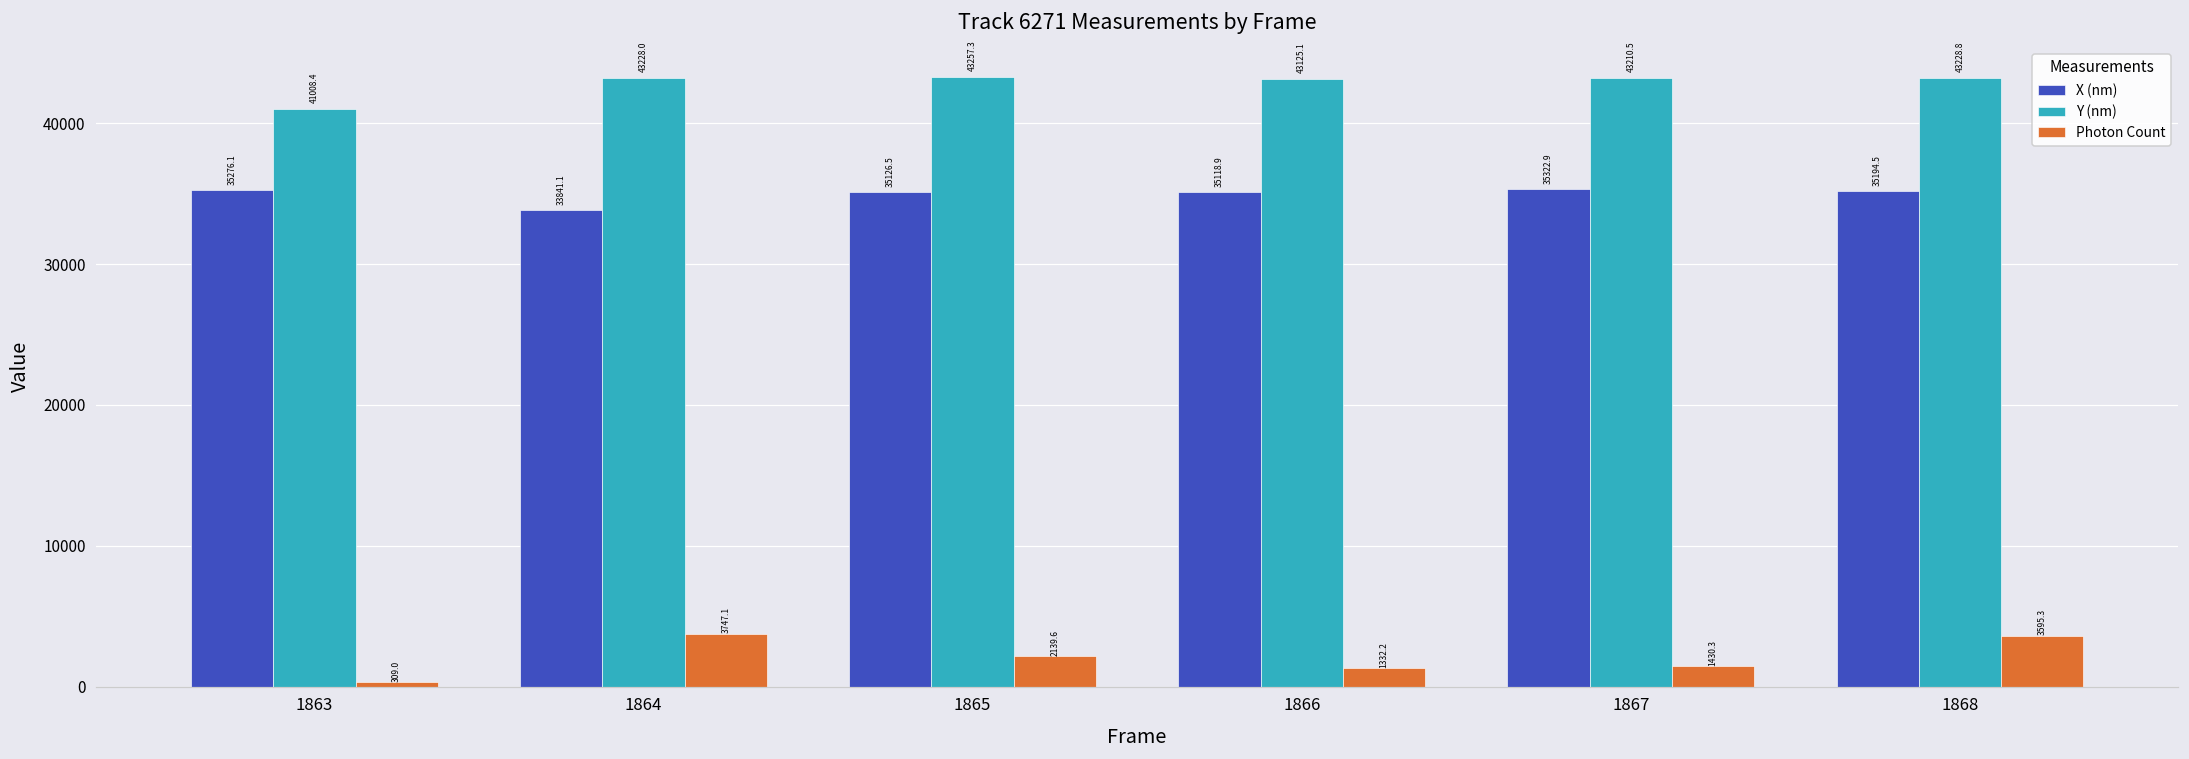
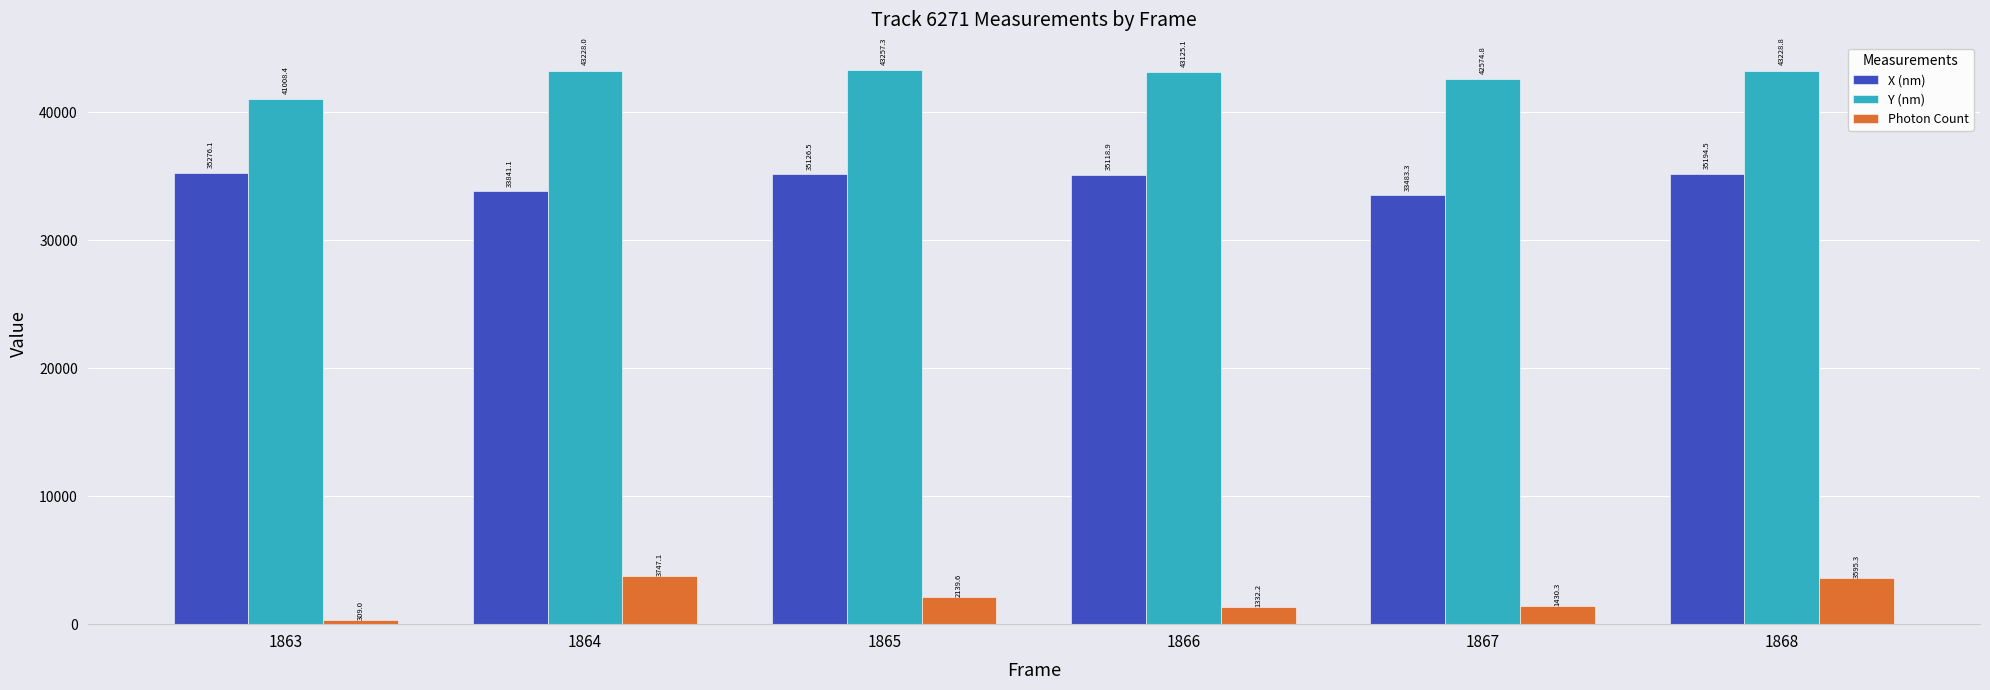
X (nm), 1867: 35322.9 -> 33483.3
Y (nm), 1867: 43210.5 -> 42574.8
